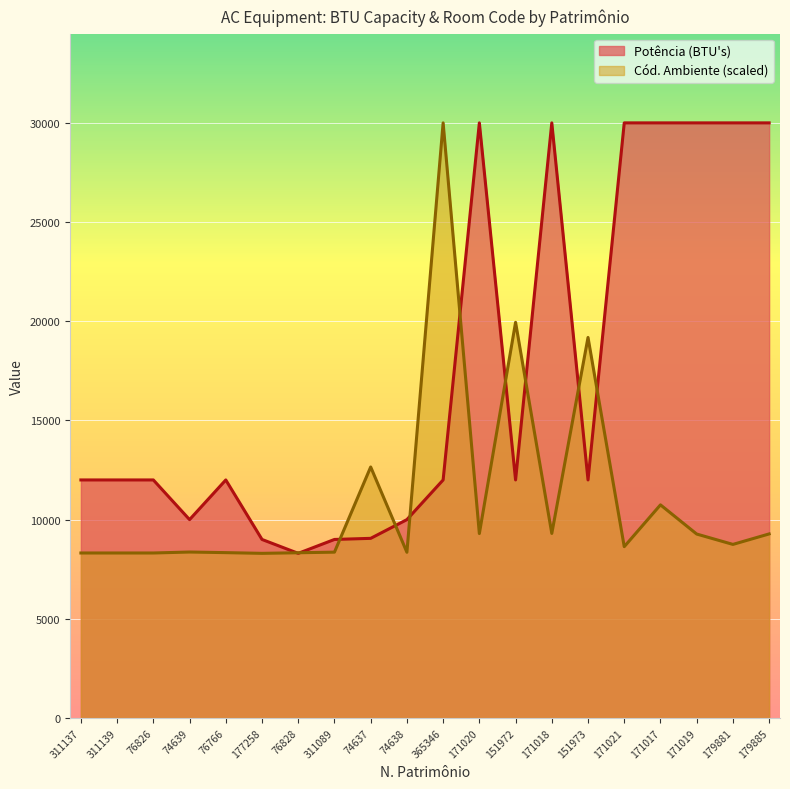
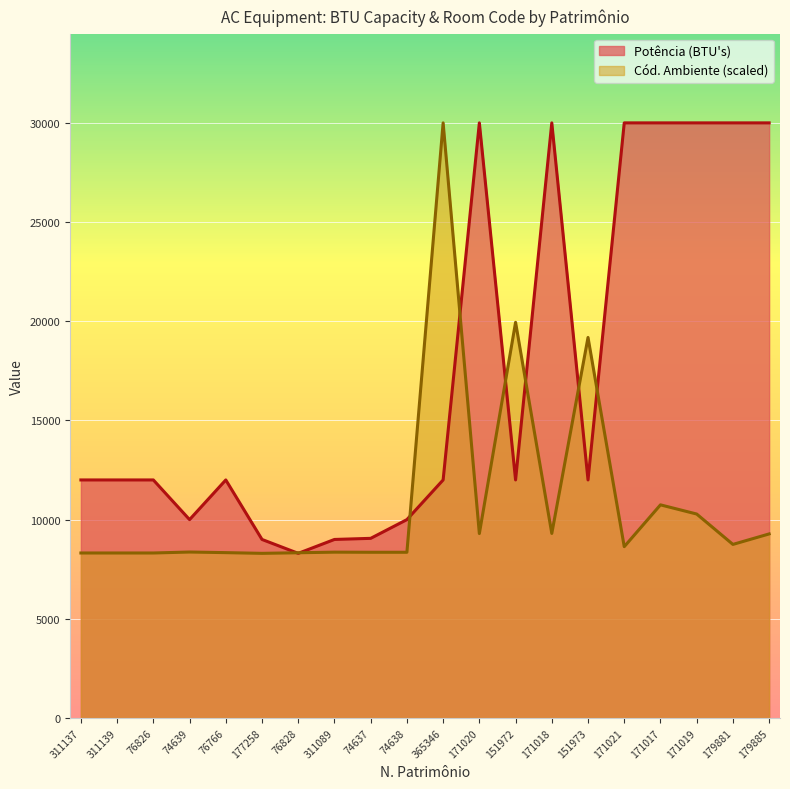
Cód. Ambiente (scaled), 74637: 12700 -> 8400
Cód. Ambiente (scaled), 171019: 9300 -> 10300
